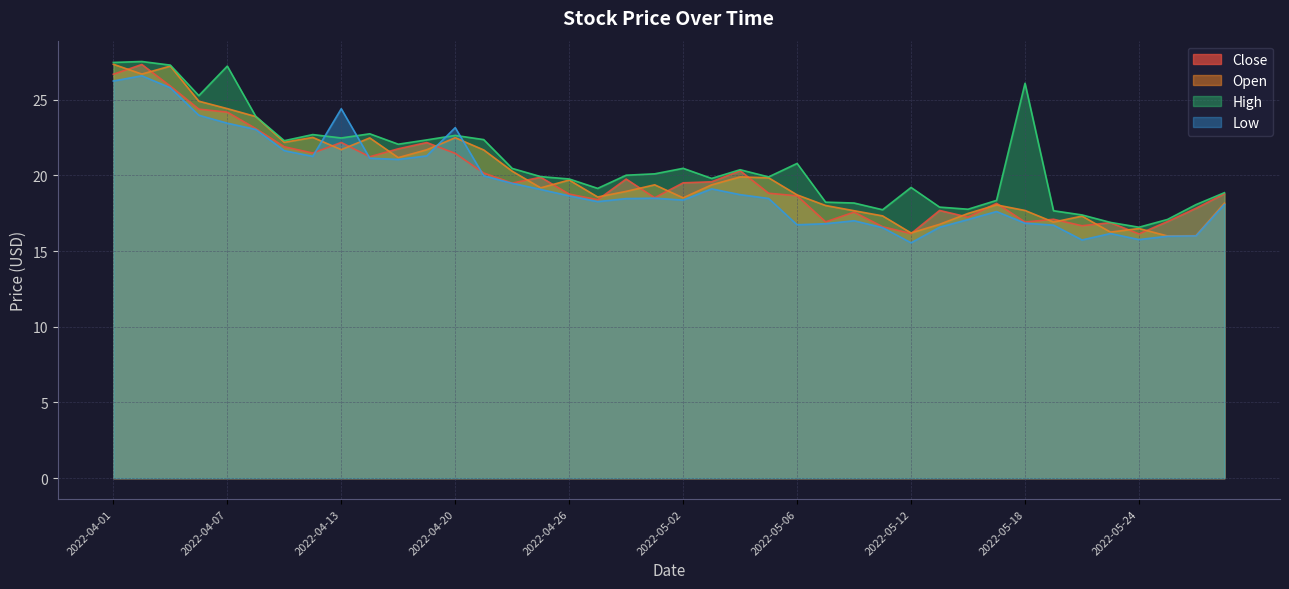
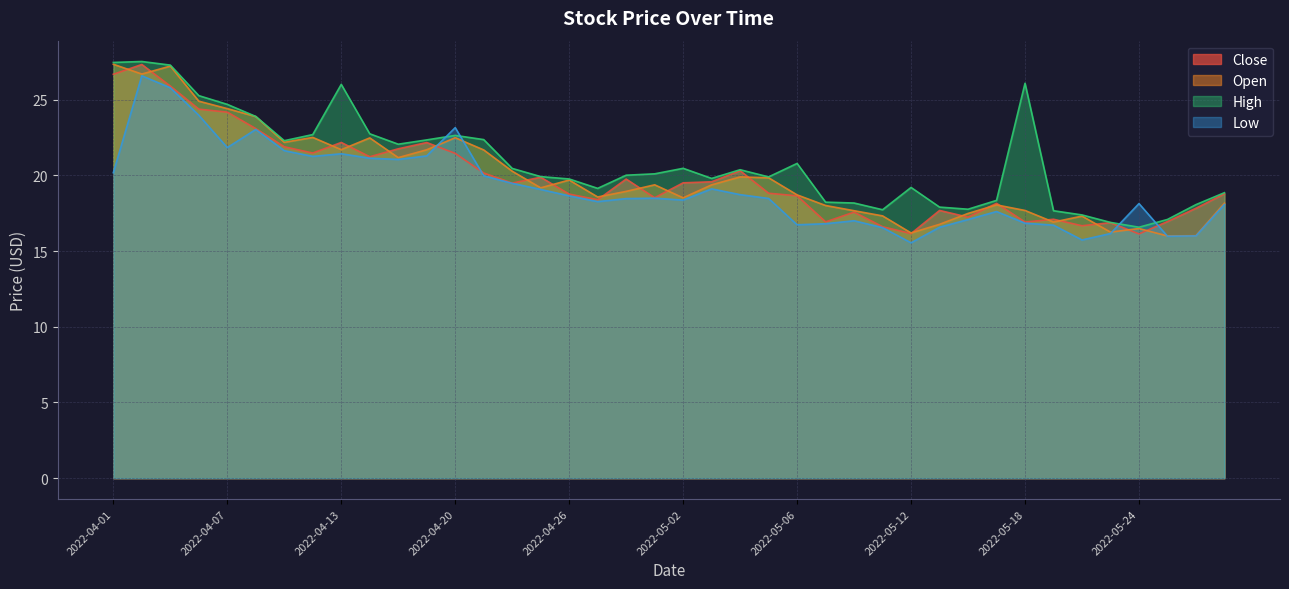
Low, 2022-04-01: 26.2 -> 20.2
High, 2022-04-07: 27.2 -> 24.7
Low, 2022-04-07: 23.4 -> 21.8
High, 2022-04-13: 22.5 -> 26.0
Low, 2022-04-13: 24.4 -> 21.4
Low, 2022-05-24: 15.8 -> 18.1
